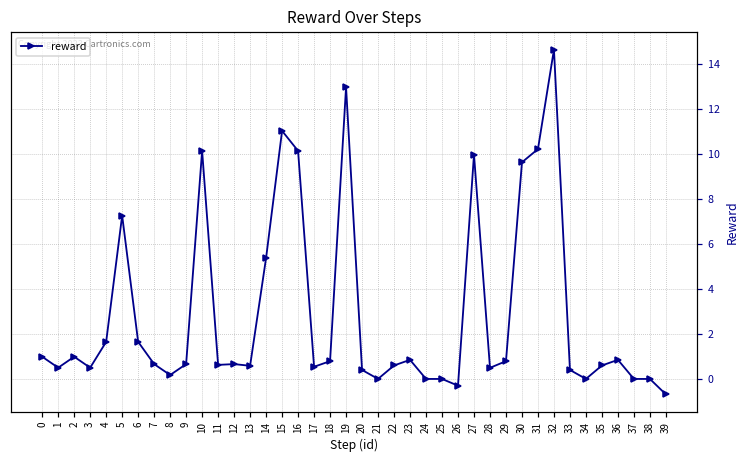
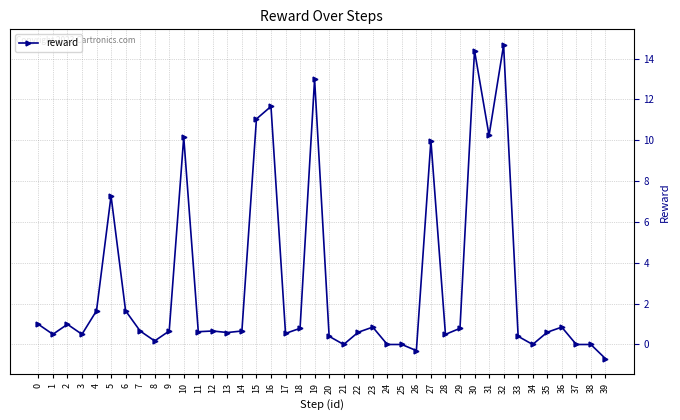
14: 5.4 -> 0.7
16: 10.2 -> 11.7
30: 9.6 -> 14.4
